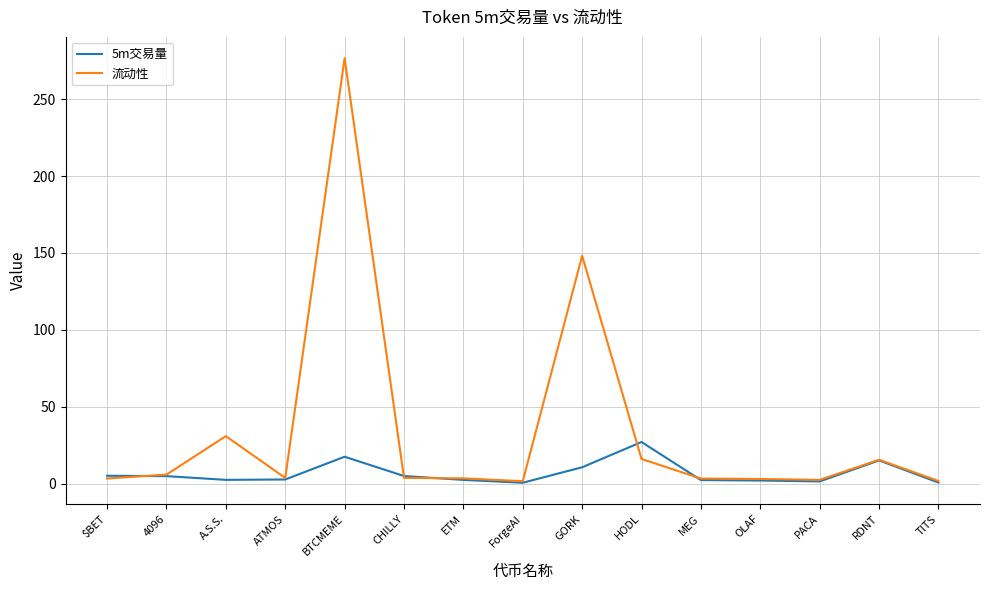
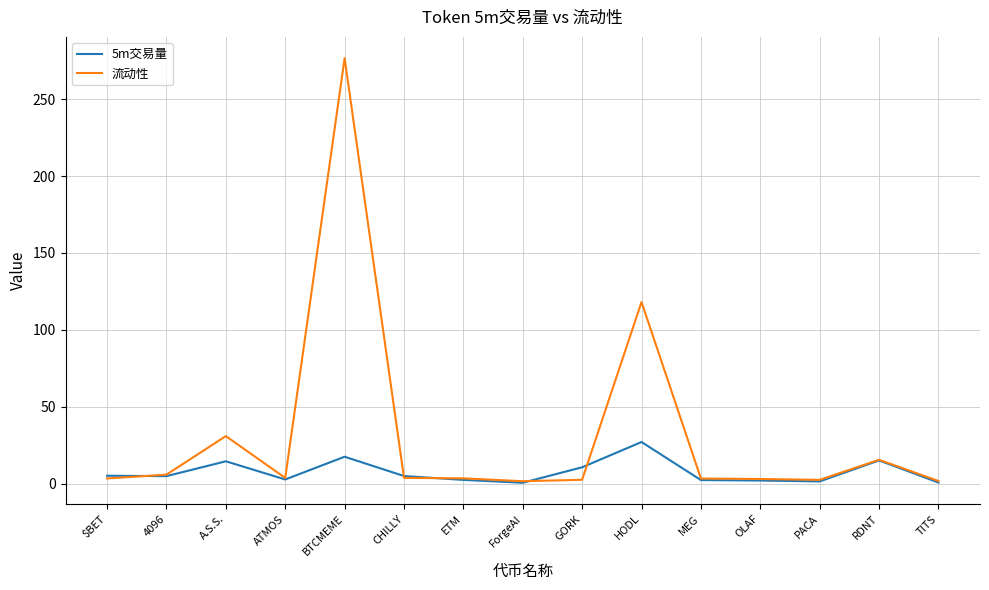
5m交易量, A.S.S.: 3 -> 15
流动性, GORK: 148 -> 3
流动性, HODL: 16 -> 118
